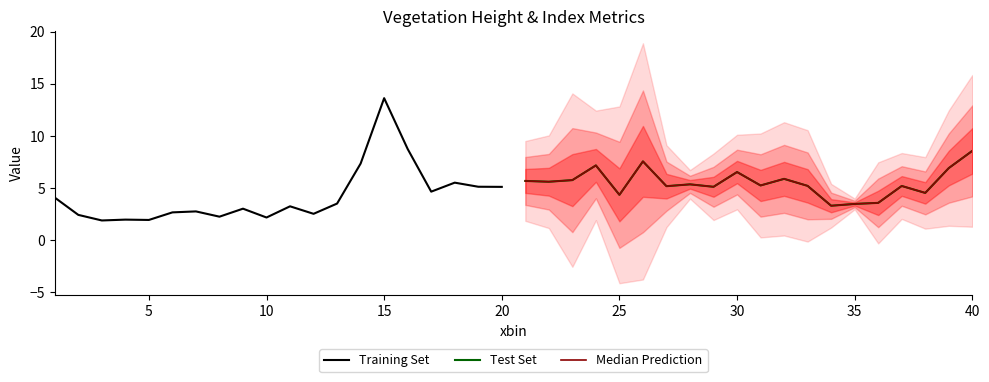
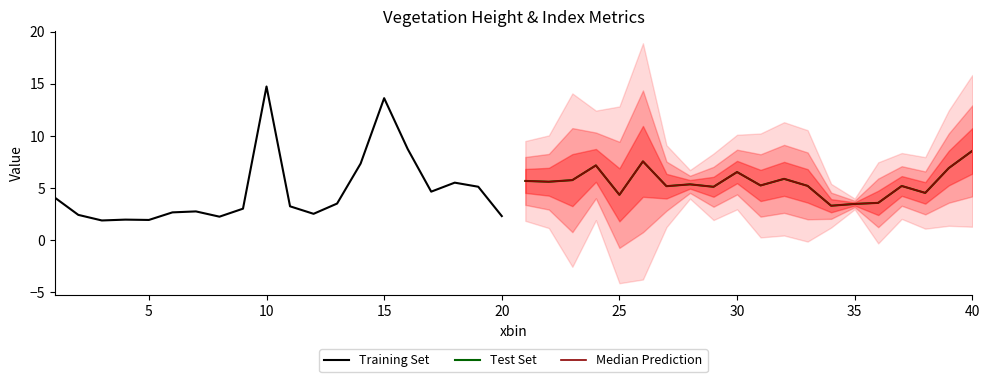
Training Set, 10: 2.2 -> 14.7
Training Set, 20: 5.1 -> 2.3
